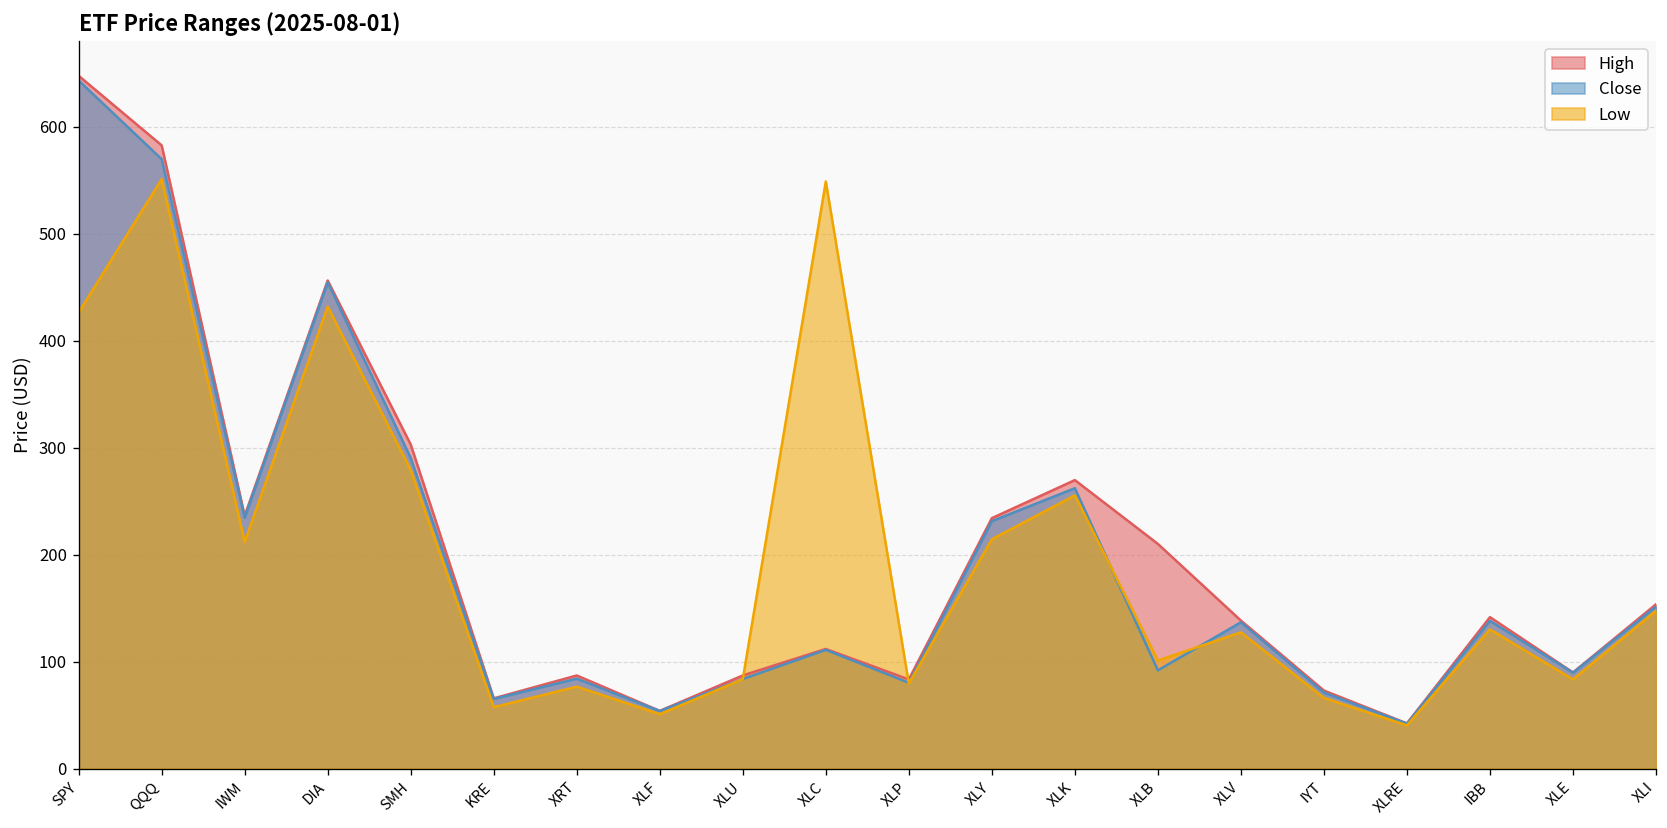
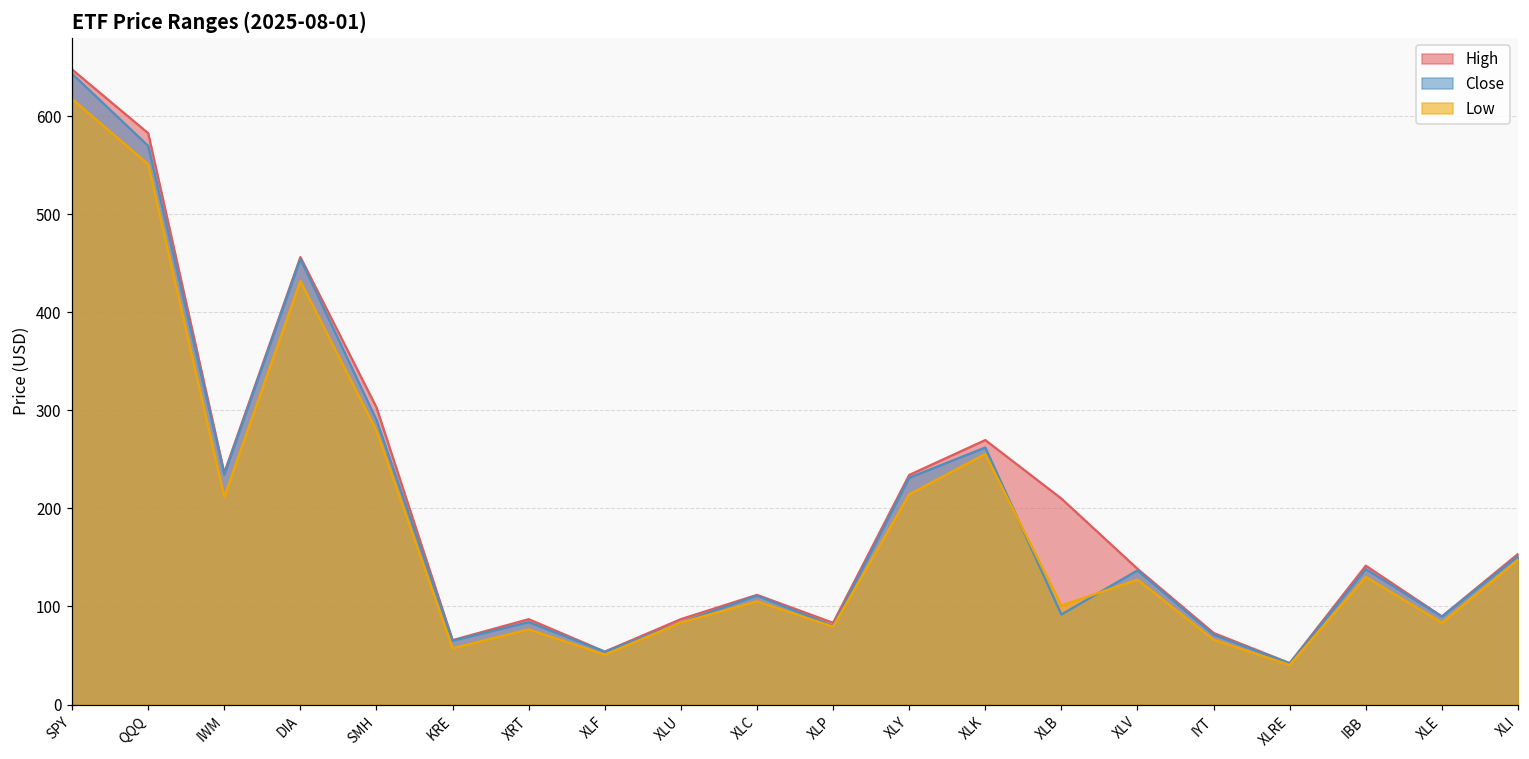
Low, SPY: 430 -> 620
Low, XLC: 550 -> 110
